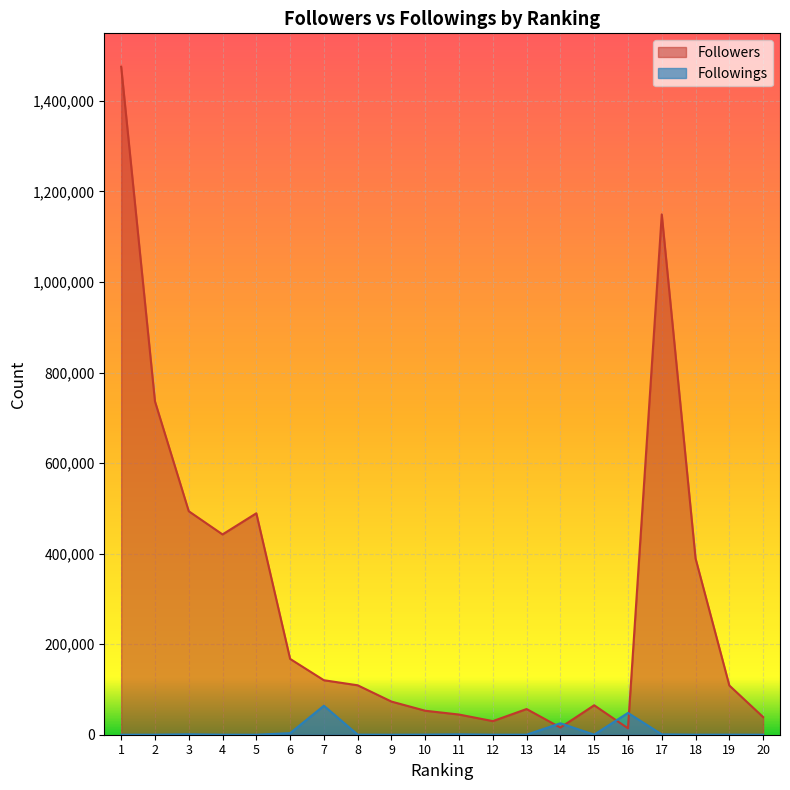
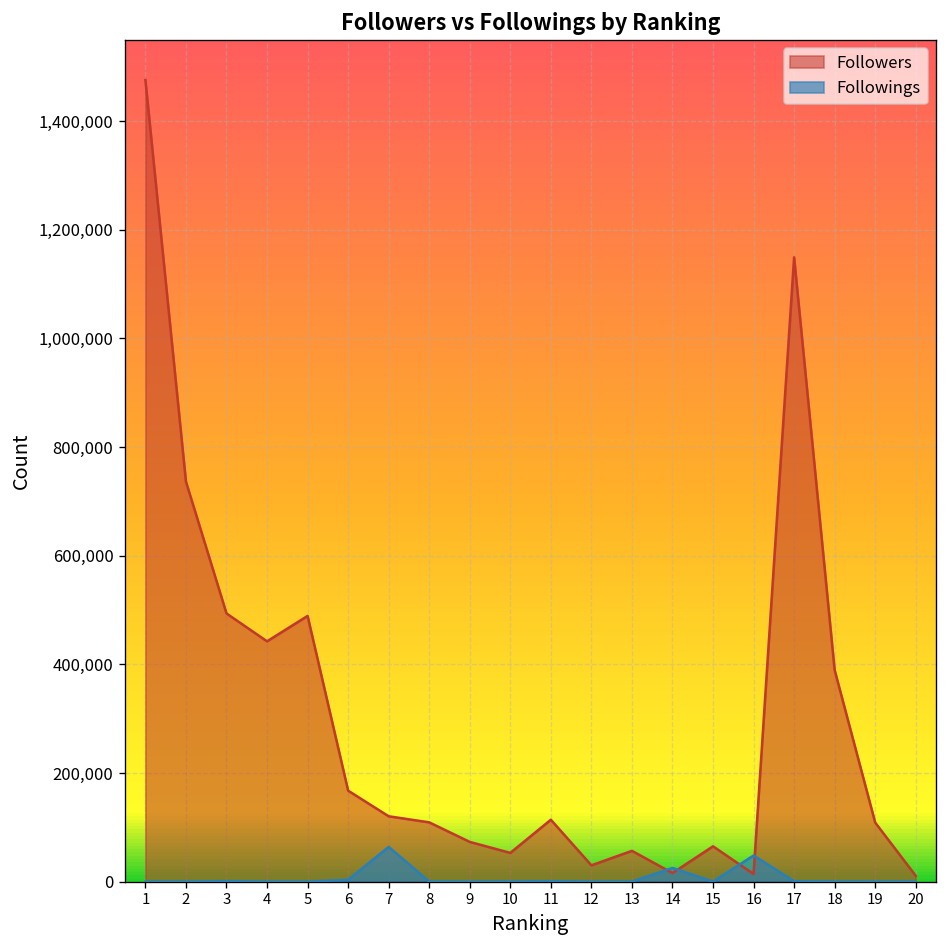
Followers, 11: 40,000 -> 110,000
Followers, 20: 40,000 -> 10,000
